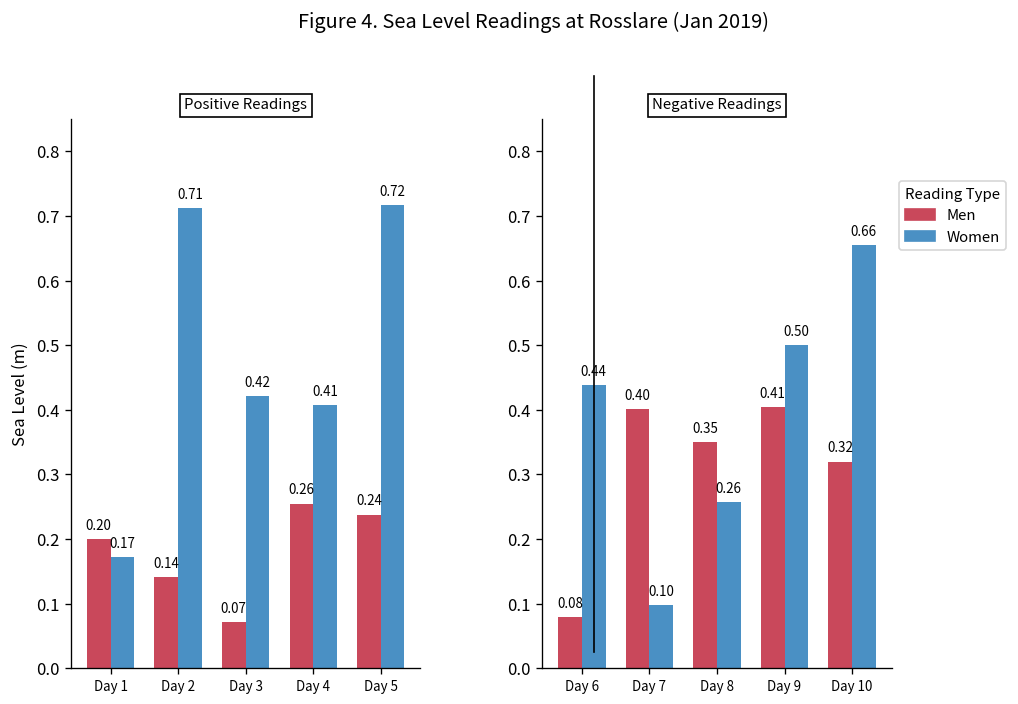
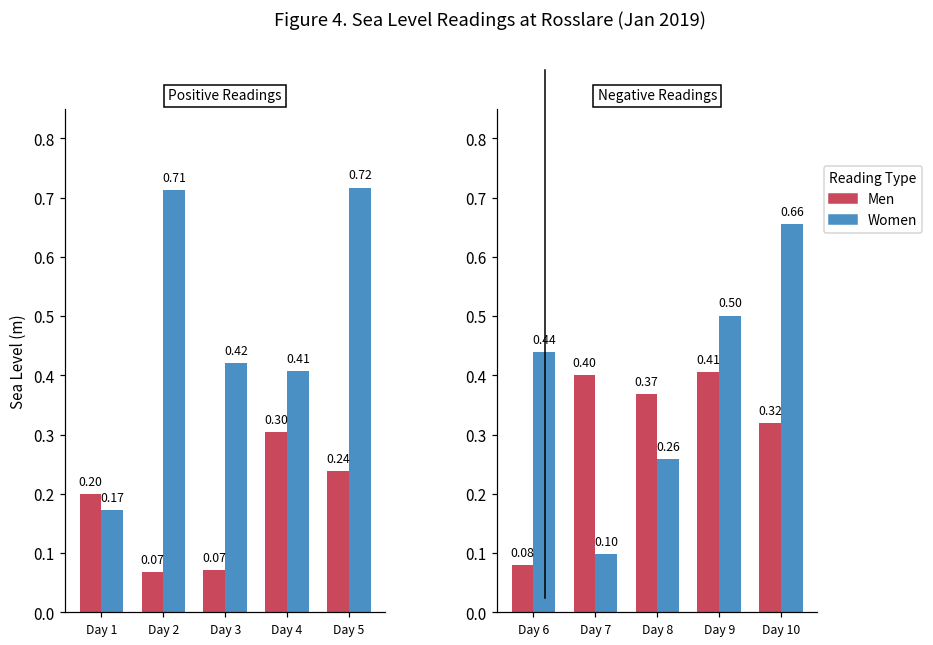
Positive Readings, Men, Day 2: 0.14 -> 0.07
Positive Readings, Men, Day 4: 0.26 -> 0.30
Negative Readings, Men, Day 8: 0.35 -> 0.37
